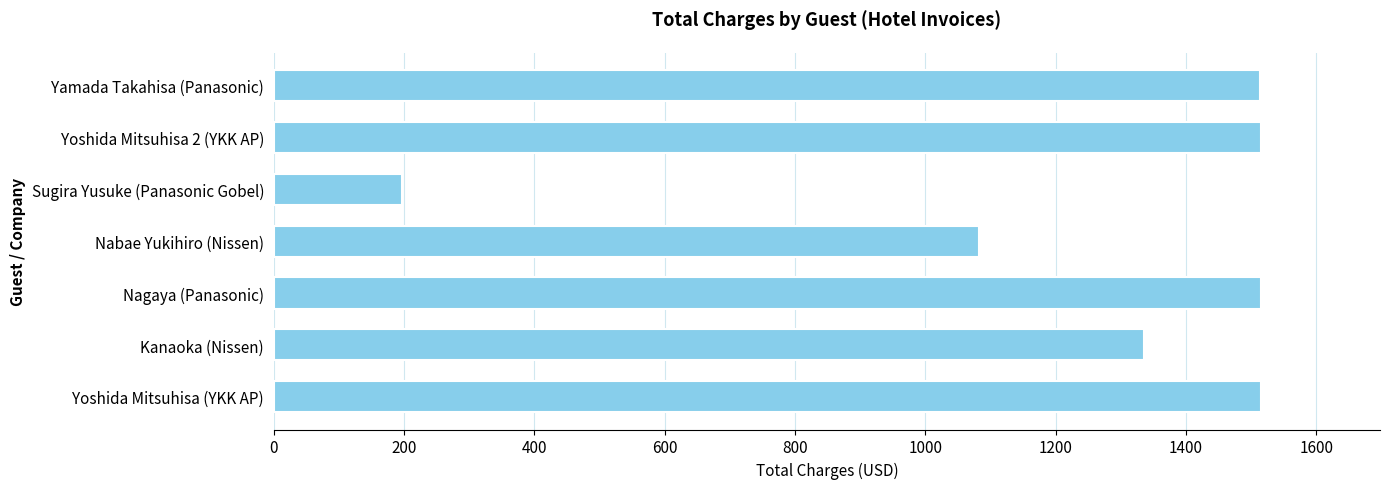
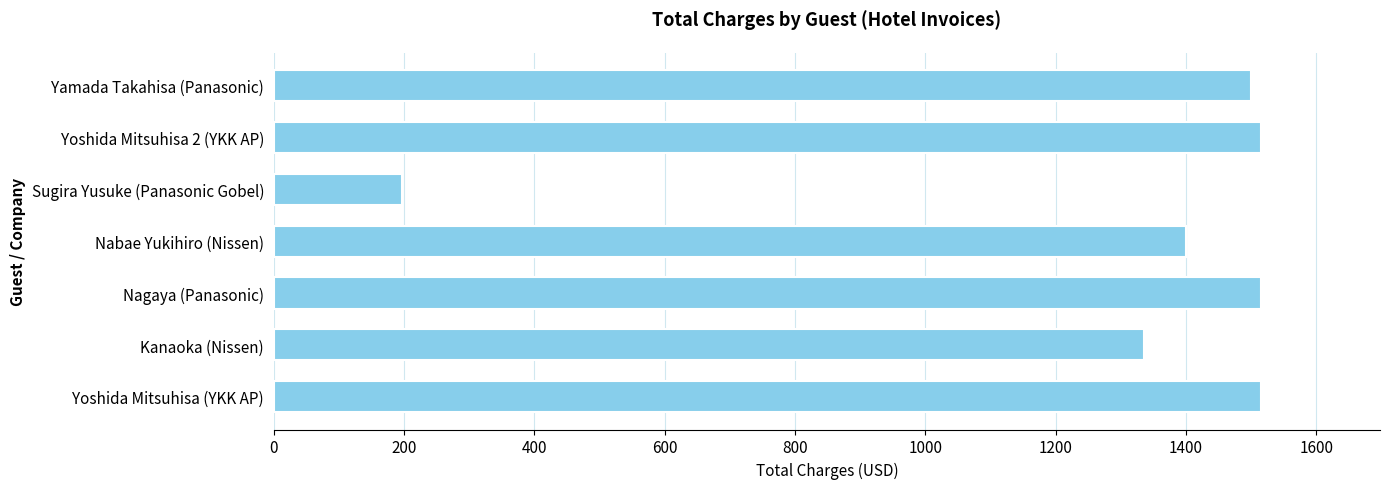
Yamada Takahisa (Panasonic): 1510 -> 1500
Nabae Yukihiro (Nissen): 1080 -> 1400
